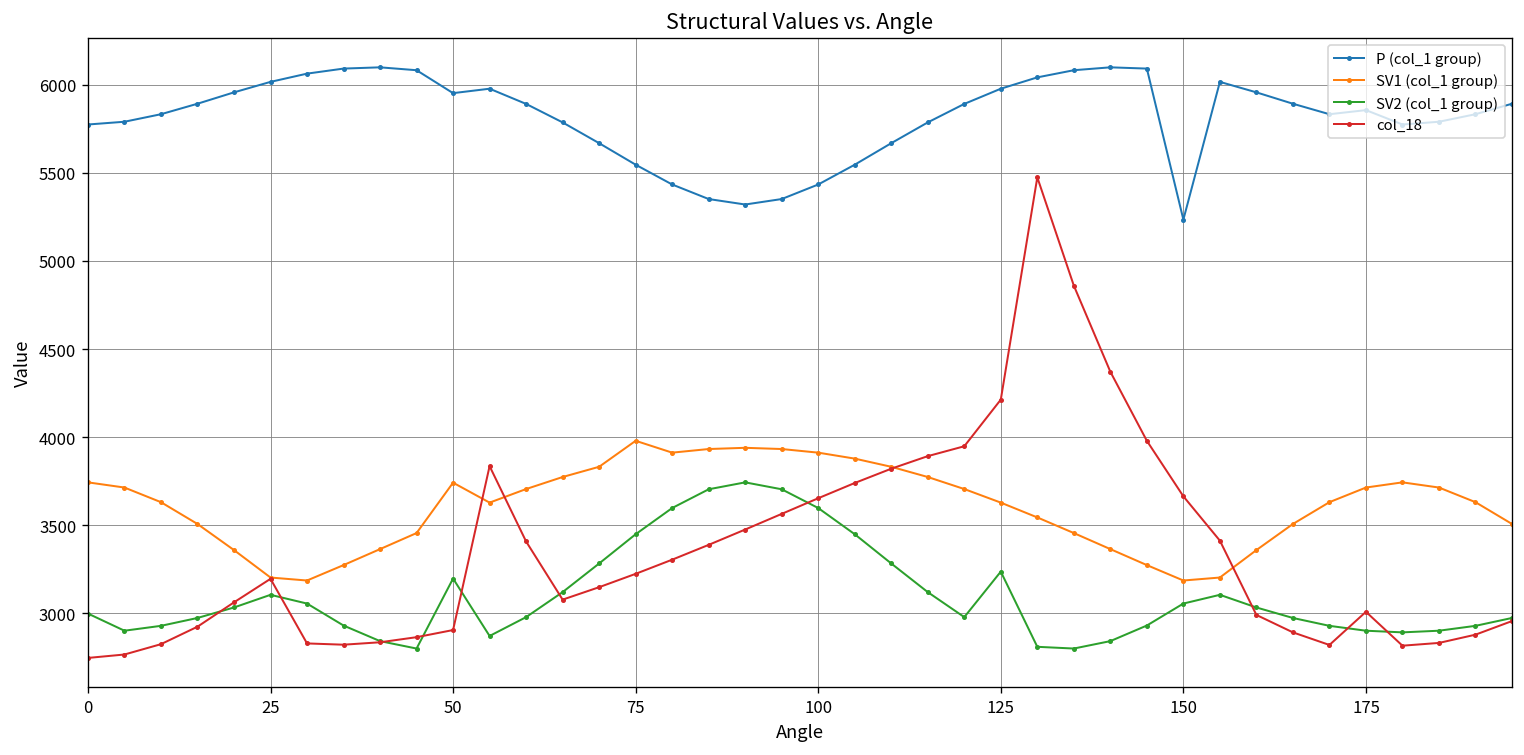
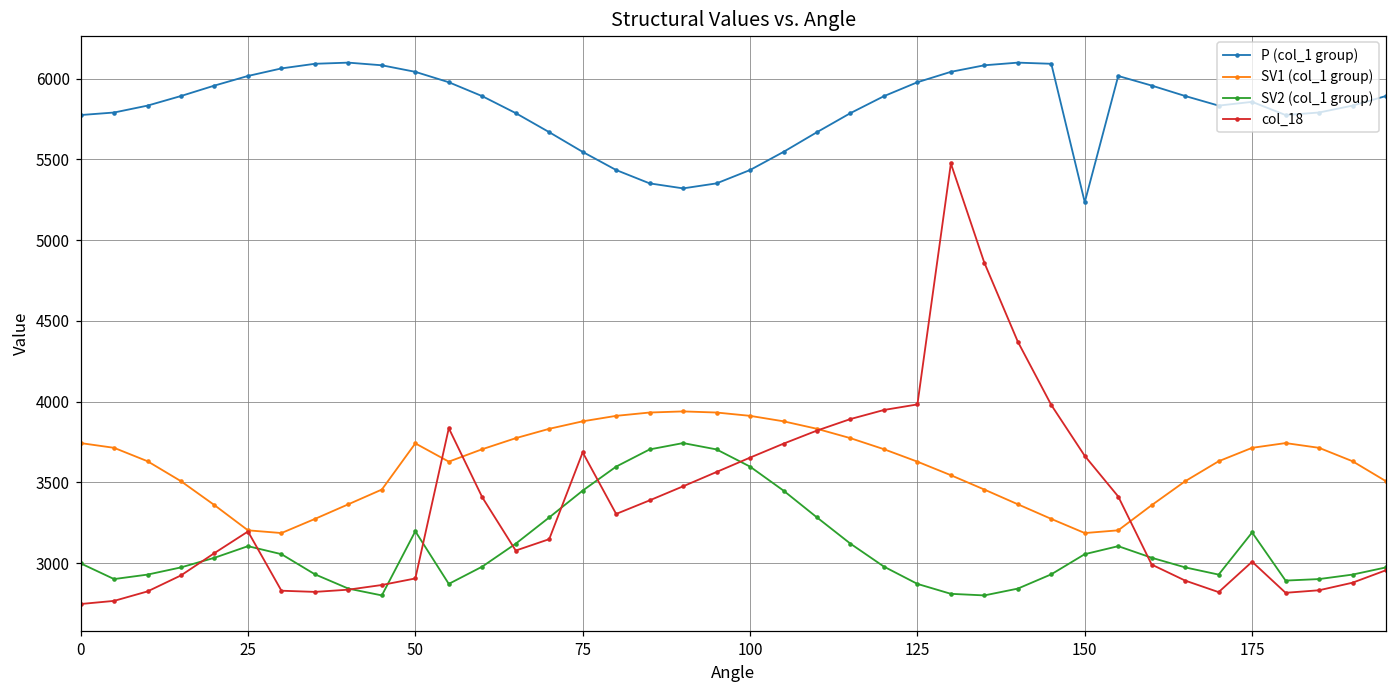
P (col_1 group), 50: 5950 -> 6040
SV1 (col_1 group), 75: 3980 -> 3880
col_18, 75: 3220 -> 3690
SV2 (col_1 group), 125: 3240 -> 2870
col_18, 125: 4210 -> 3980
SV2 (col_1 group), 175: 2900 -> 3190
